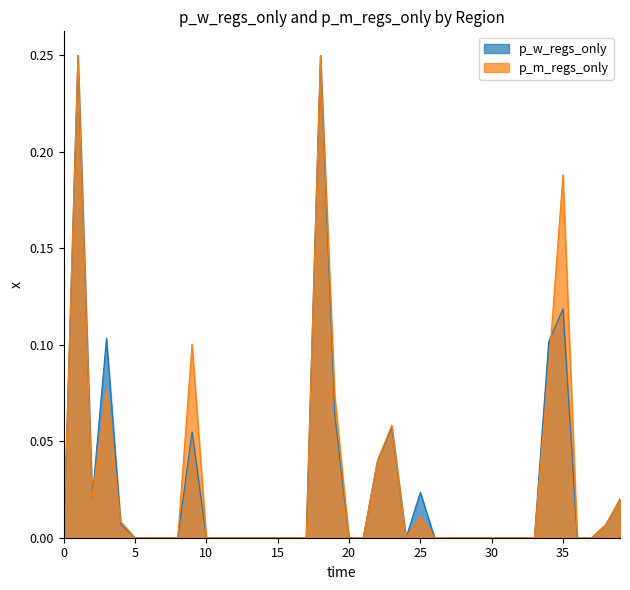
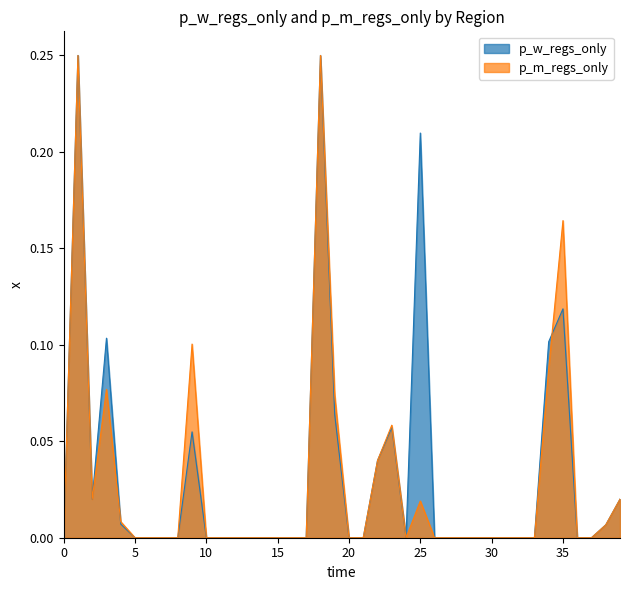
p_w_regs_only, 25: 0.024 -> 0.210
p_m_regs_only, 25: 0.011 -> 0.019
p_m_regs_only, 35: 0.188 -> 0.164
